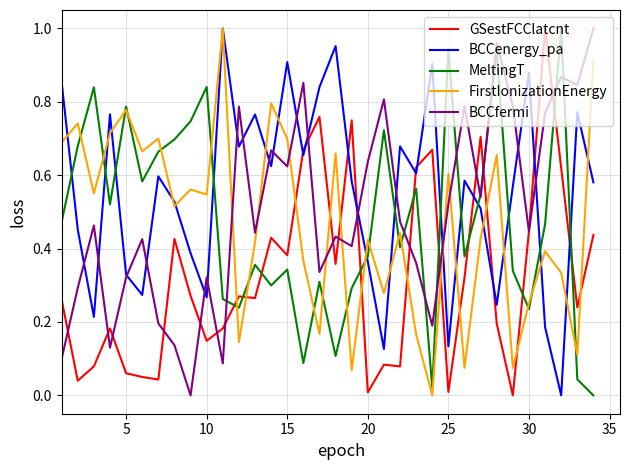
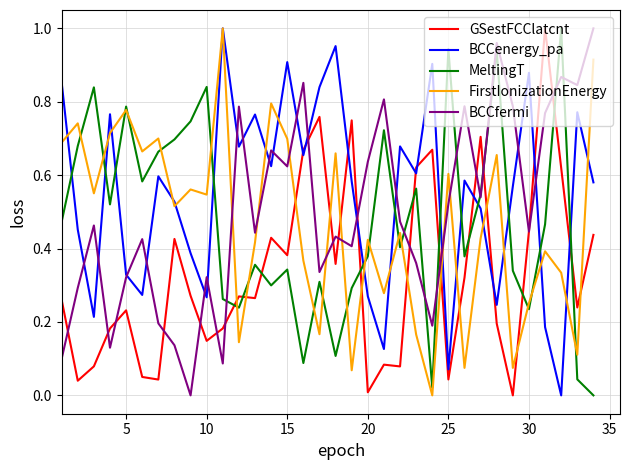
GSestFCClatcnt, 5: 0.06 -> 0.23
BCCenergy_pa, 20: 0.36 -> 0.27
GSestFCClatcnt, 25: 0.01 -> 0.04
BCCenergy_pa, 25: 0.13 -> 0.07
